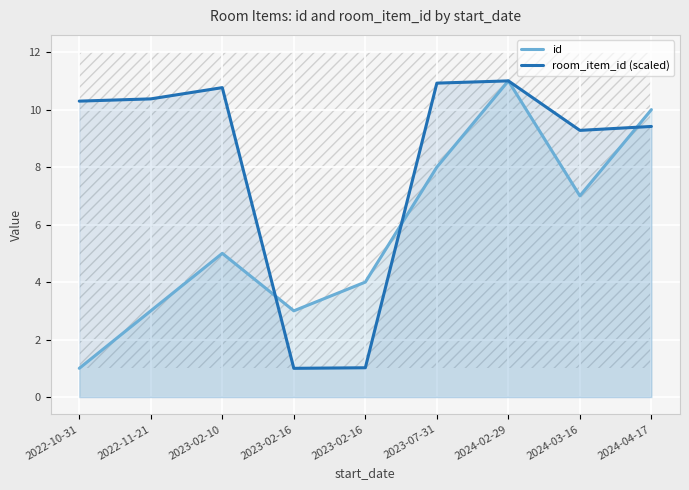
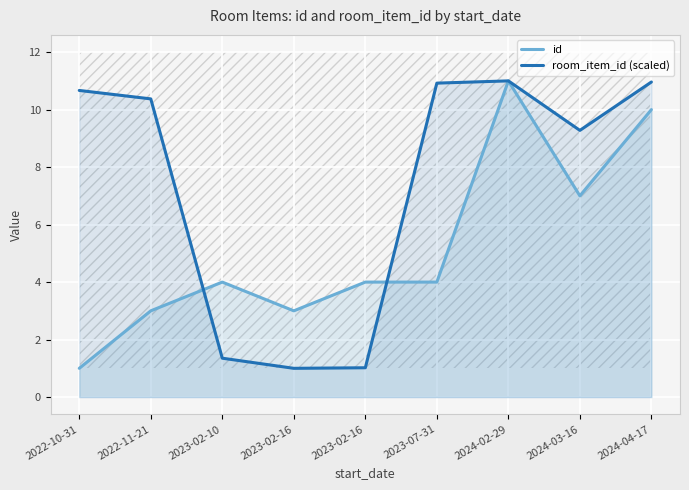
room_item_id (scaled), 2022-10-31: 10.3 -> 10.7
id, 2023-02-10: 5 -> 4
room_item_id (scaled), 2023-02-10: 10.8 -> 1.4
id, 2023-07-31: 8 -> 4
room_item_id (scaled), 2024-04-17: 9.4 -> 11.0
